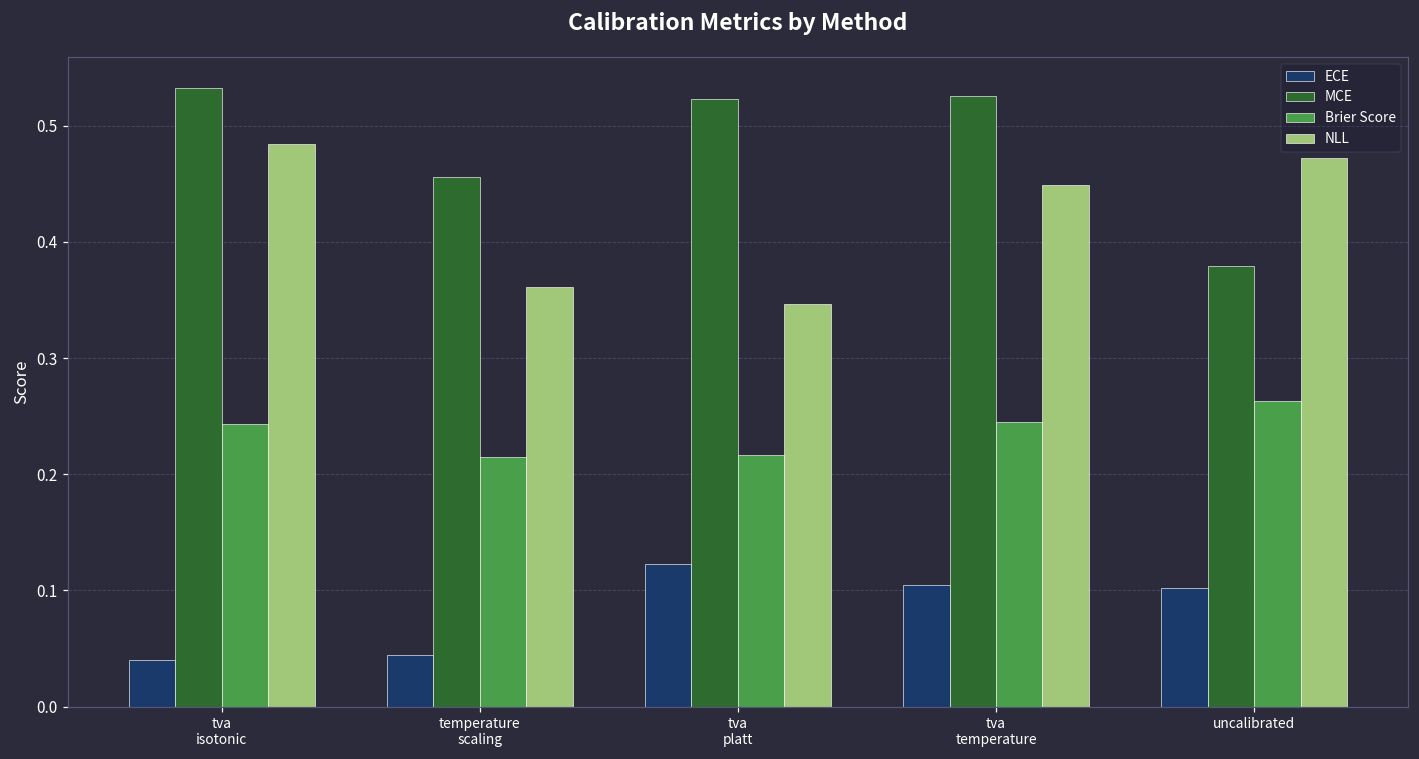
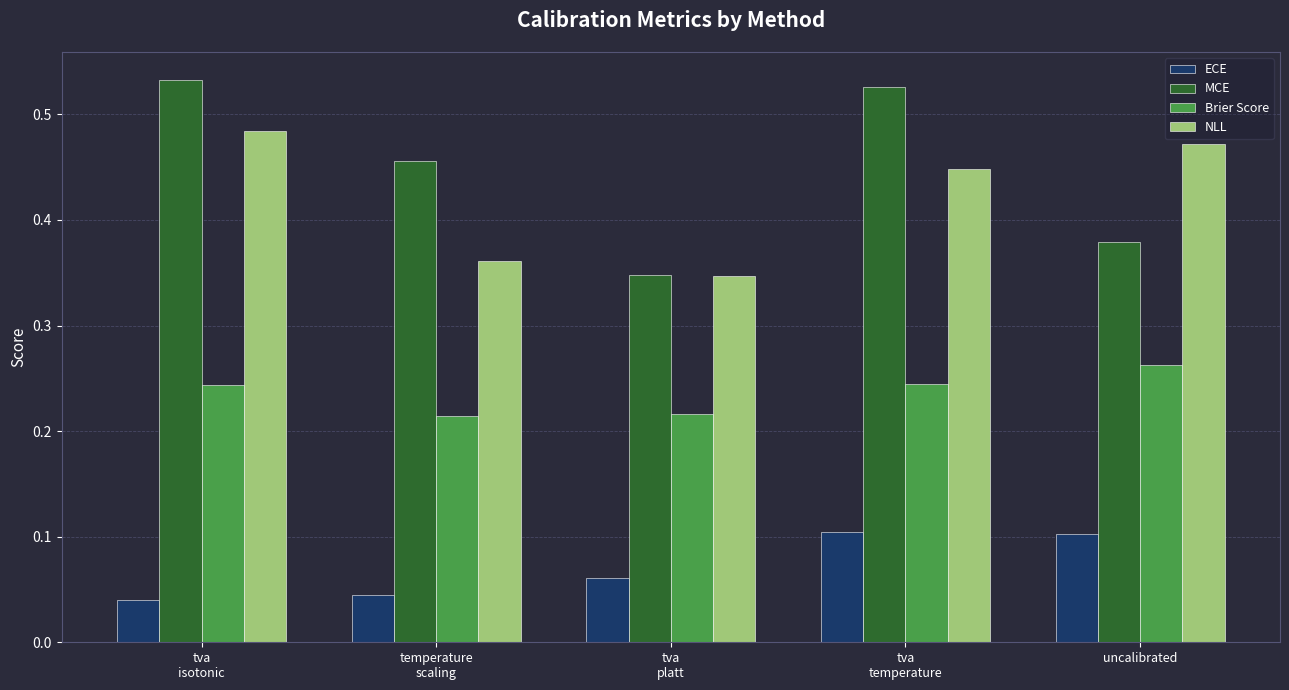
ECE, tva platt: 0.123 -> 0.061
MCE, tva platt: 0.523 -> 0.348
